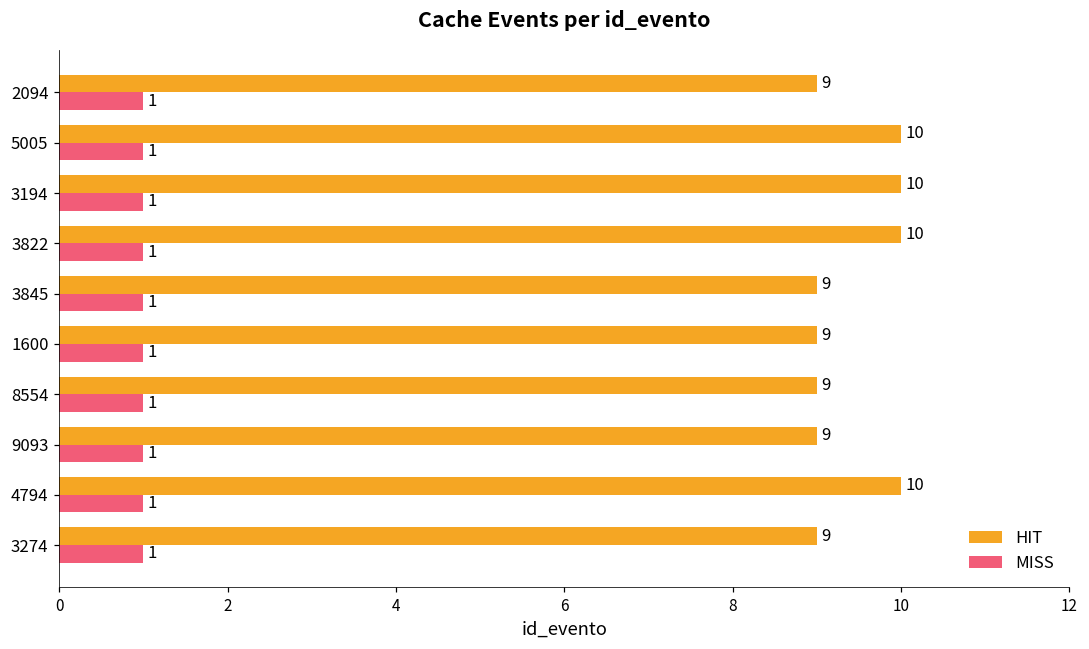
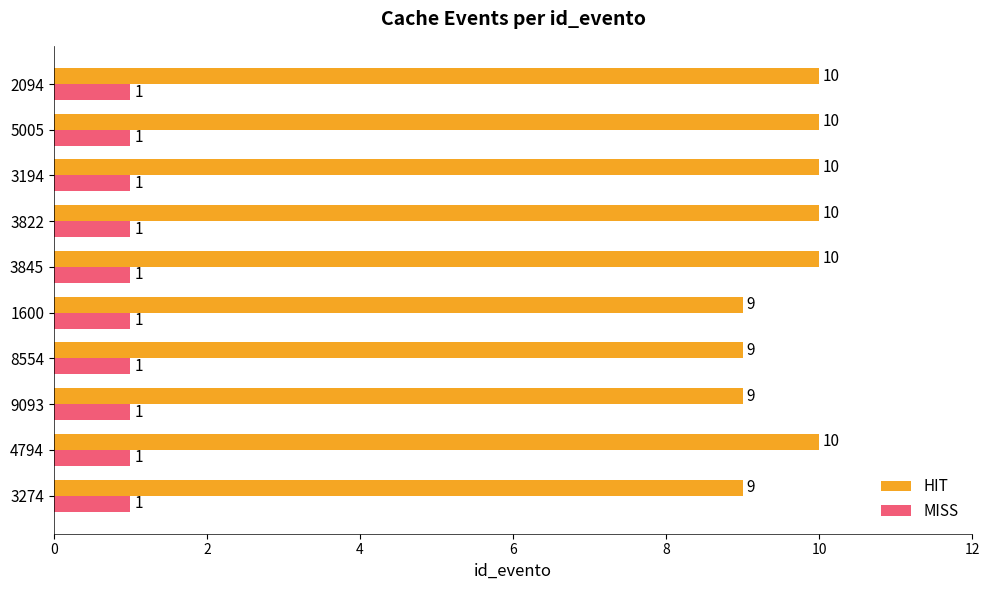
HIT, 2094: 9 -> 10
HIT, 3845: 9 -> 10
